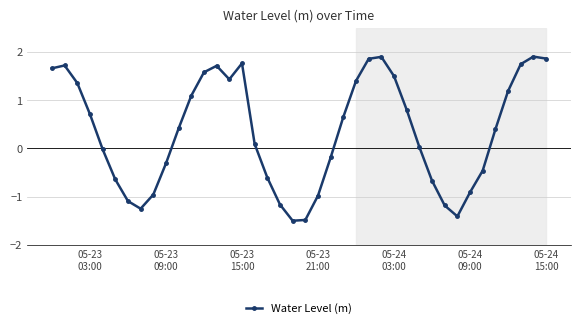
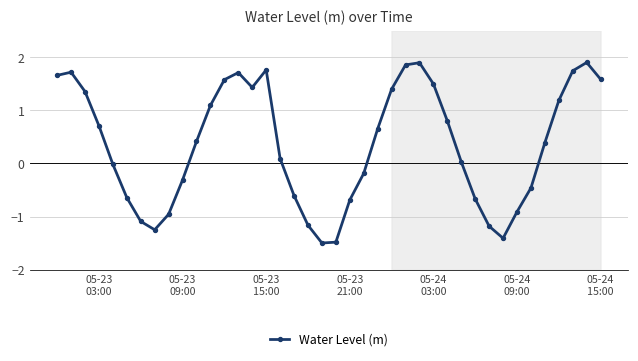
05-23 21:00: -1.0 -> -0.7
05-24 15:00: 1.9 -> 1.6
